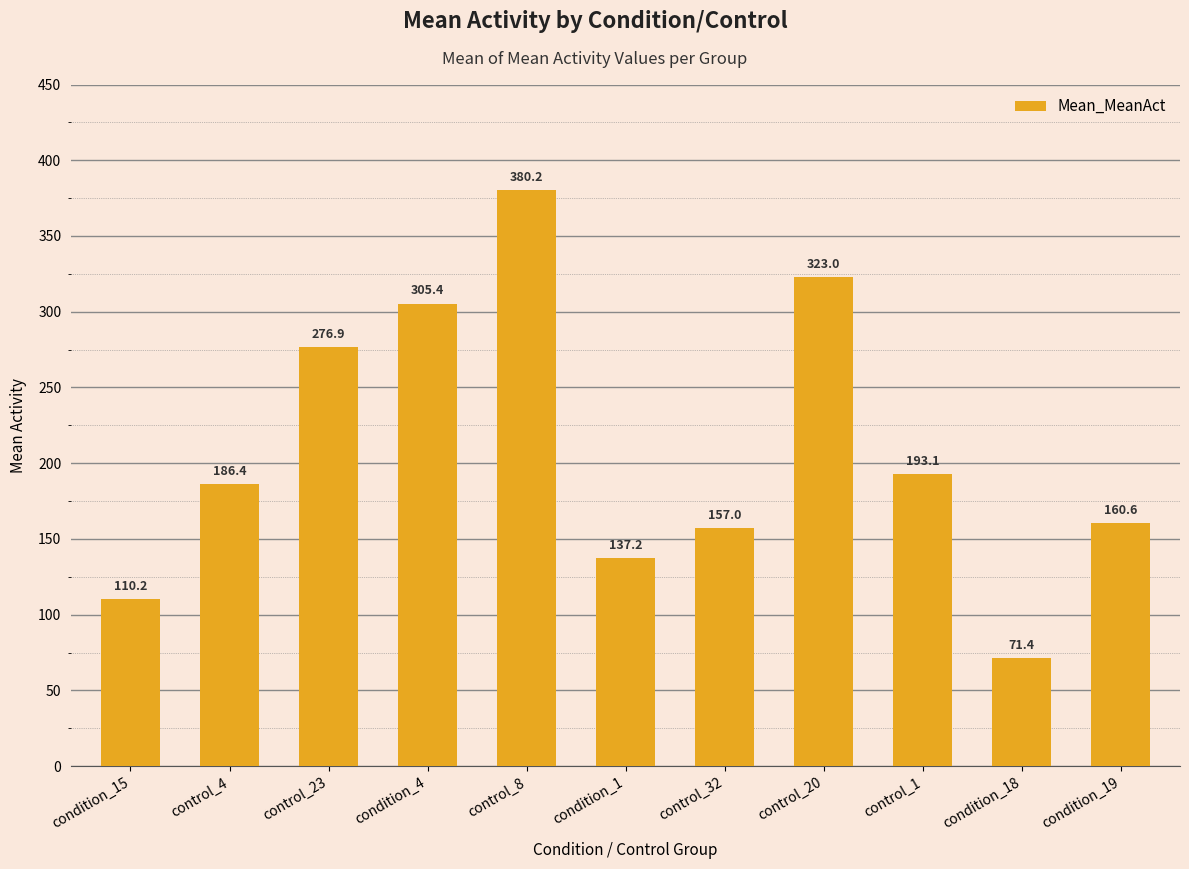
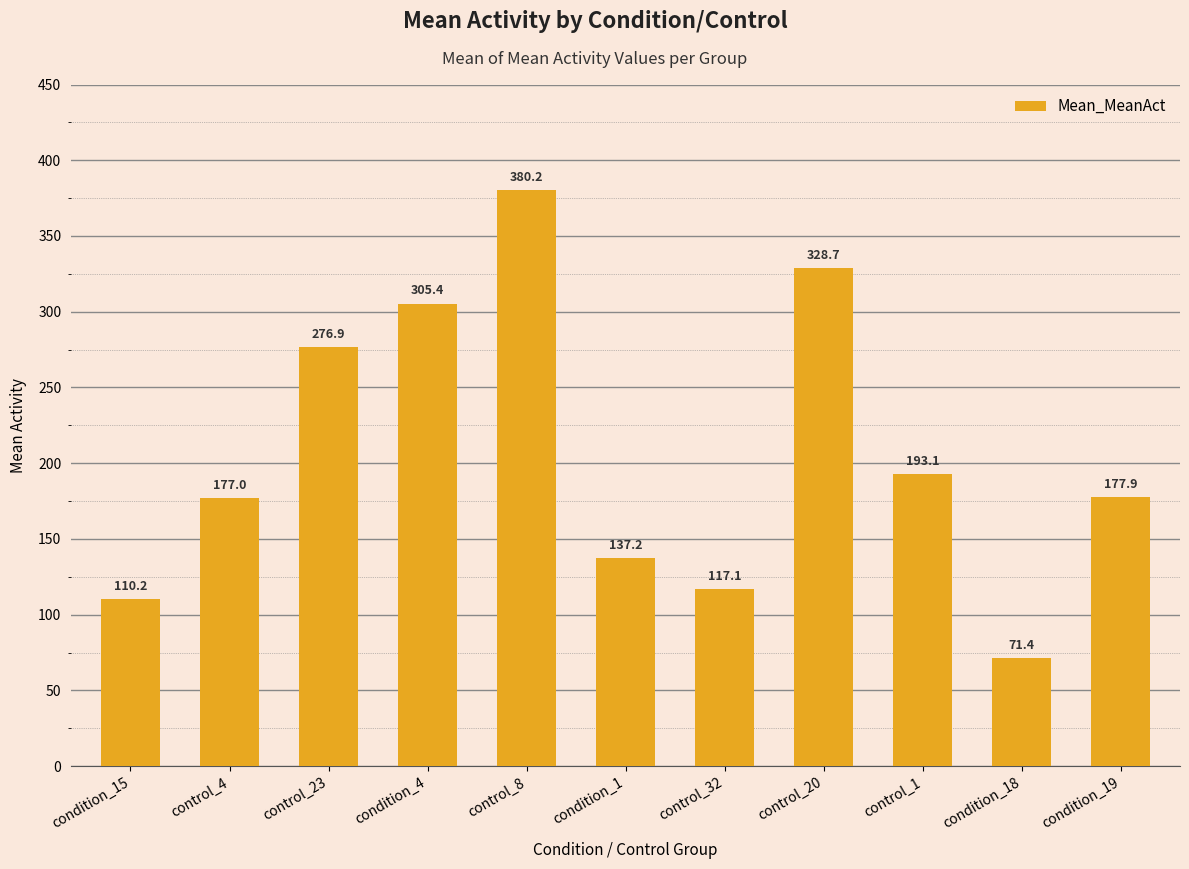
control_4: 186.4 -> 177.0
control_32: 157.0 -> 117.1
control_20: 323.0 -> 328.7
condition_19: 160.6 -> 177.9
